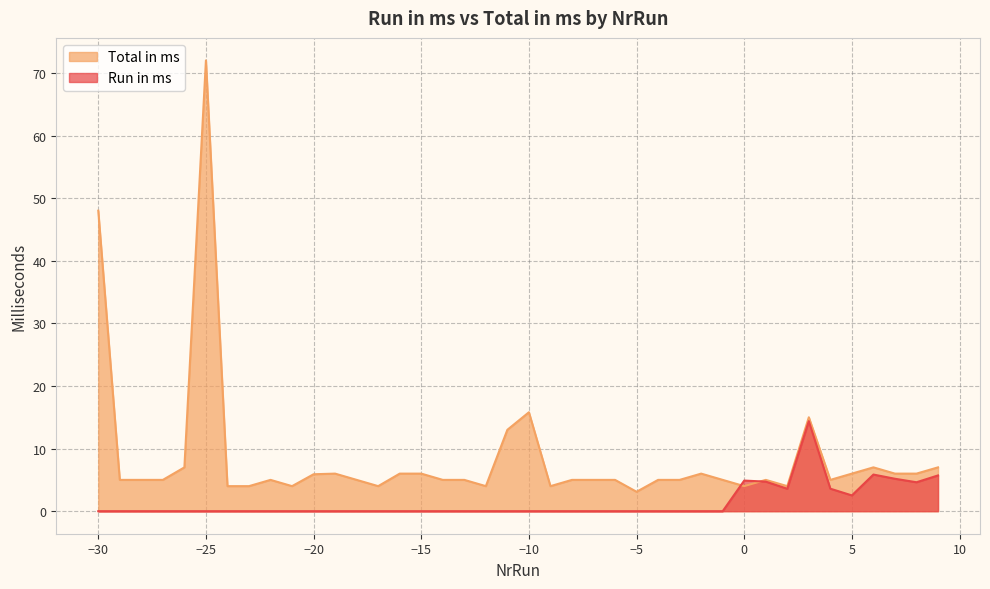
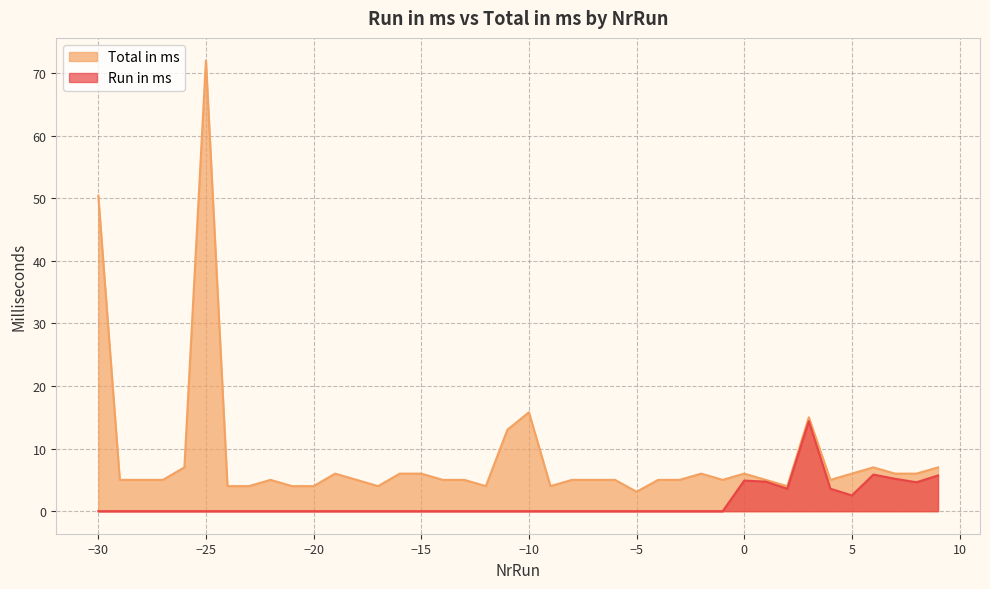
Total in ms, −30: 48 -> 50
Total in ms, −20: 6 -> 4
Total in ms, 0: 4 -> 6
